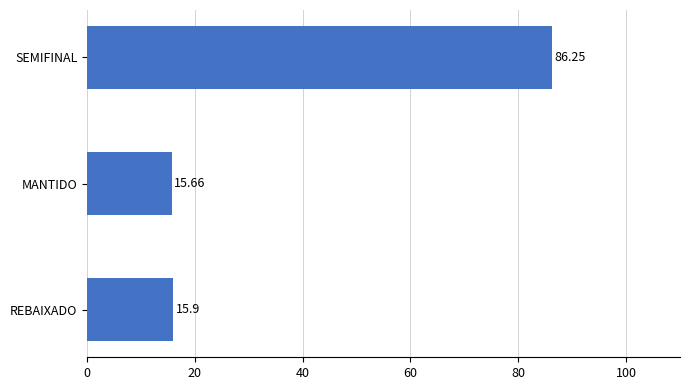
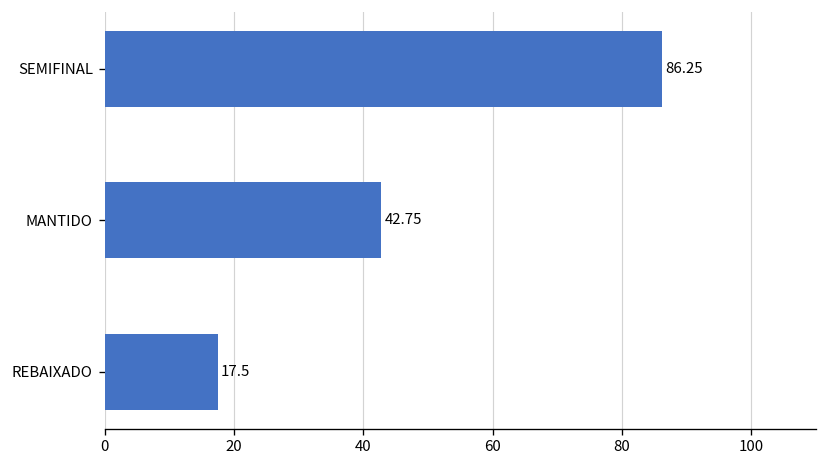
MANTIDO: 15.66 -> 42.75
REBAIXADO: 15.9 -> 17.5
